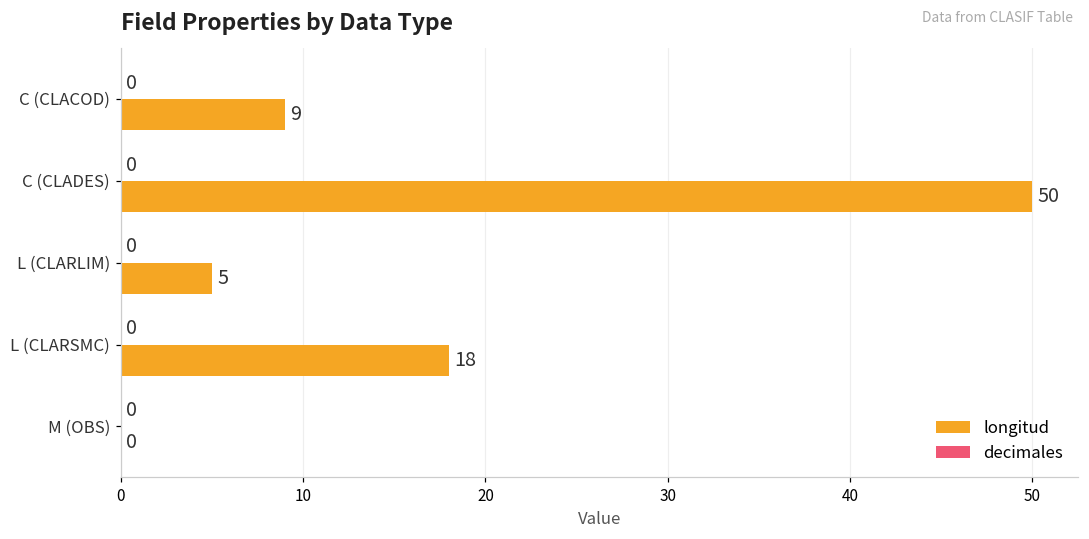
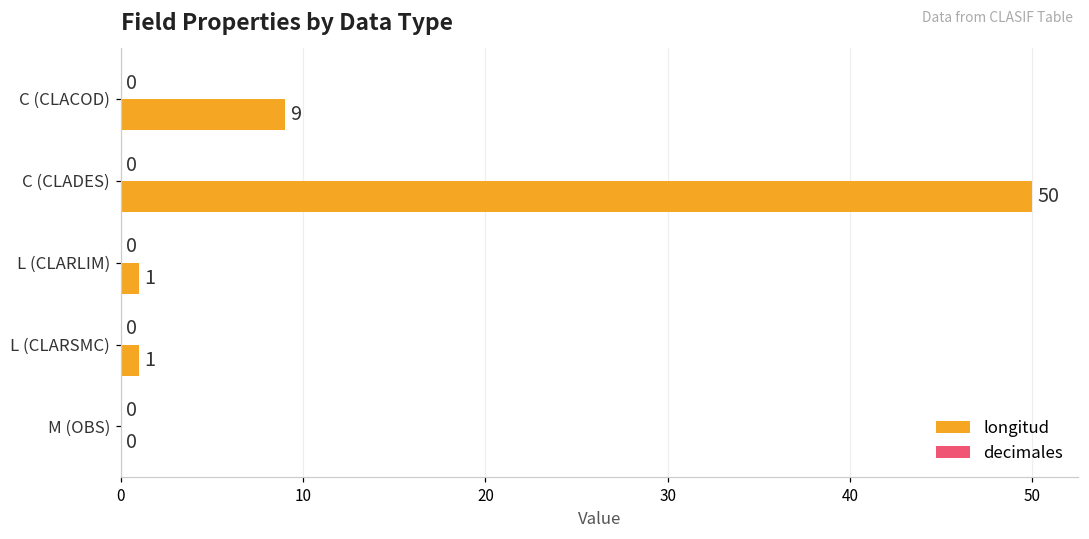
longitud, L (CLARLIM): 5 -> 1
longitud, L (CLARSMC): 18 -> 1
